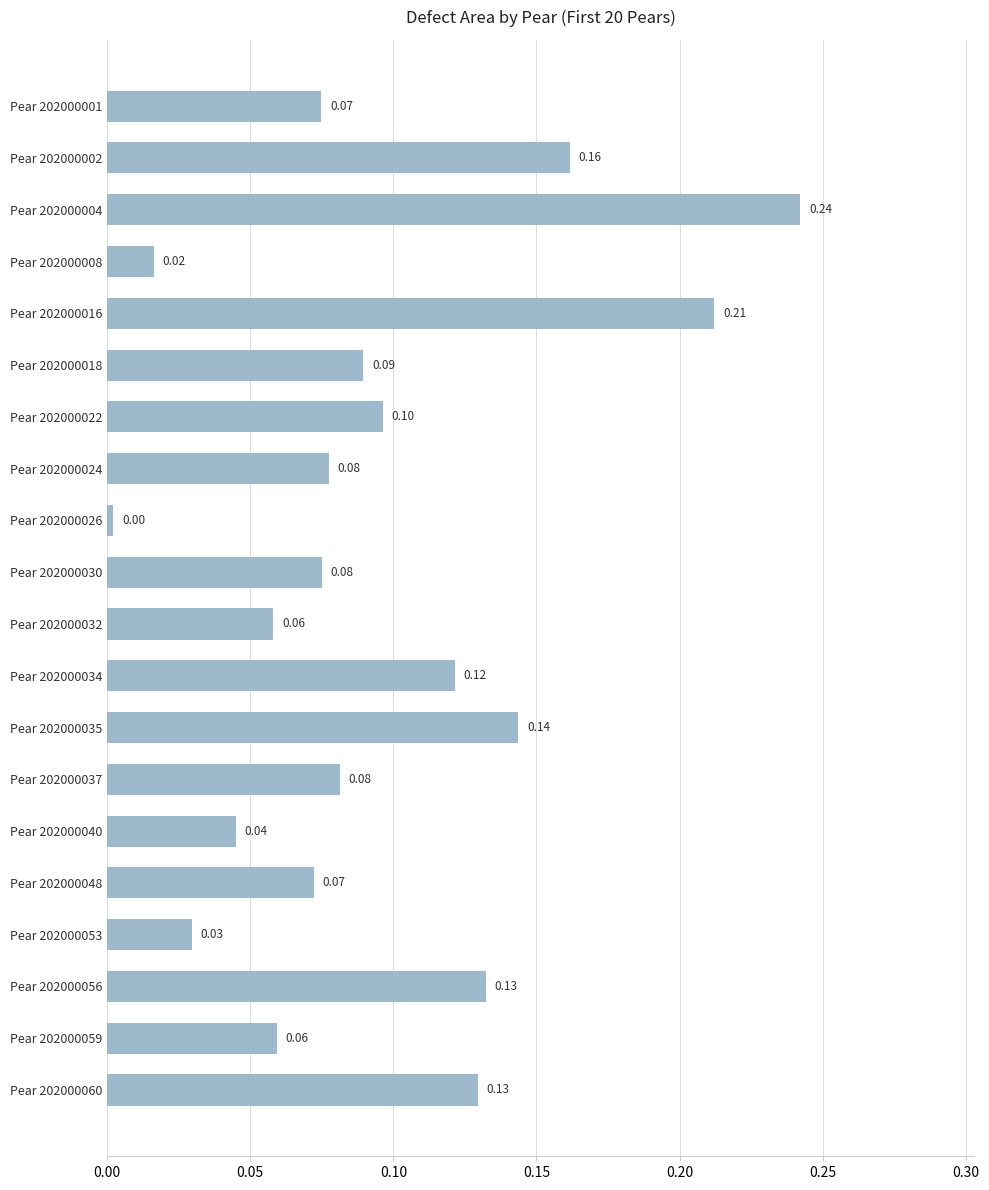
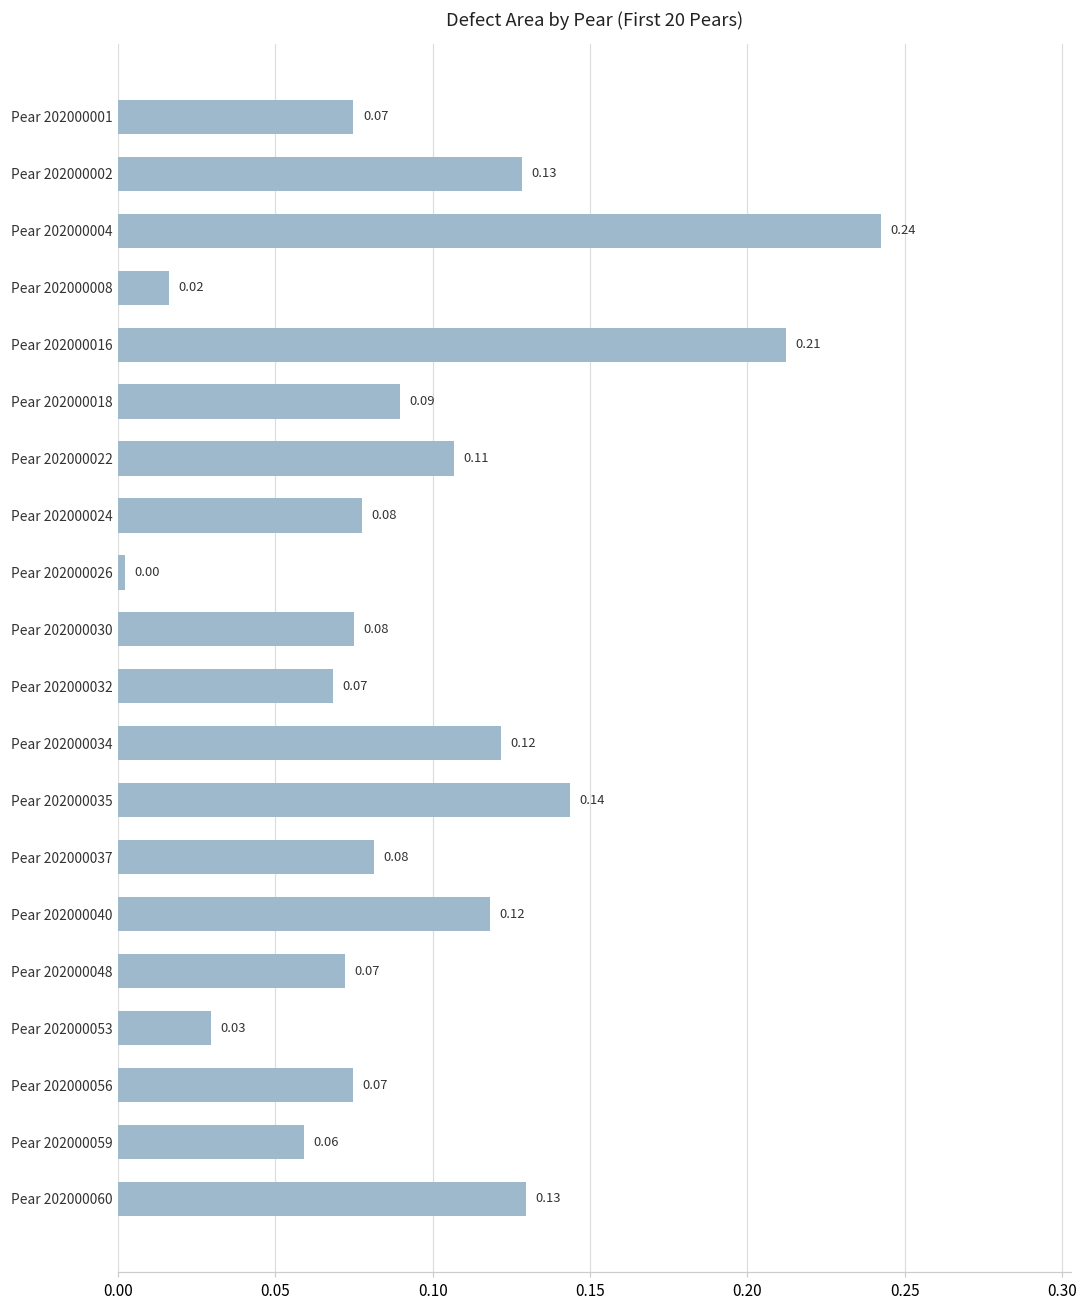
Pear 202000002: 0.16 -> 0.13
Pear 202000022: 0.10 -> 0.11
Pear 202000032: 0.06 -> 0.07
Pear 202000040: 0.04 -> 0.12
Pear 202000056: 0.13 -> 0.07
